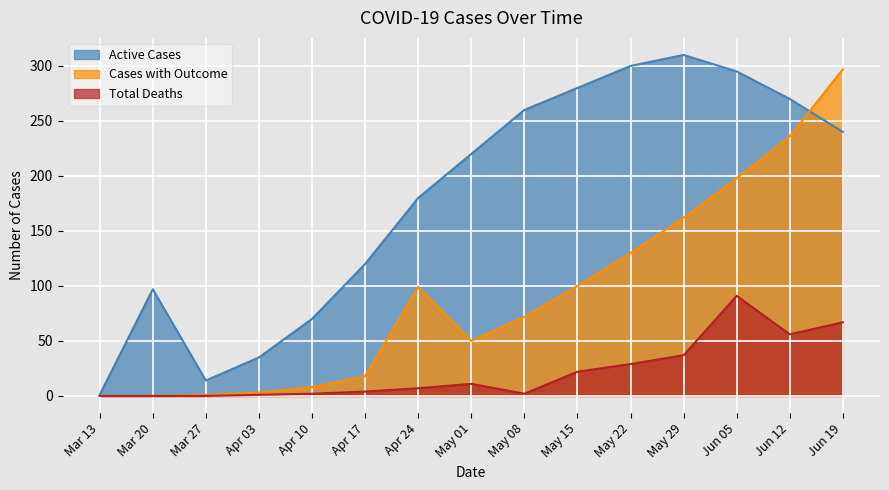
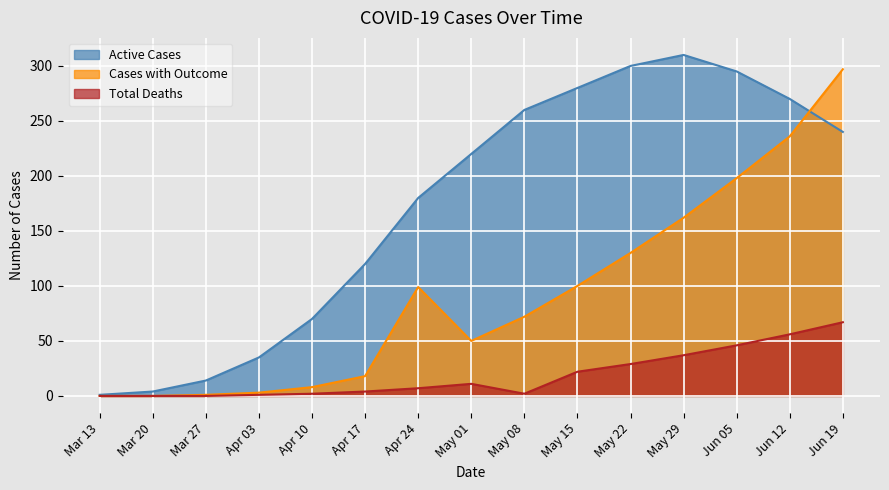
Active Cases, Mar 20: 97 -> 4
Total Deaths, Jun 05: 91 -> 46
